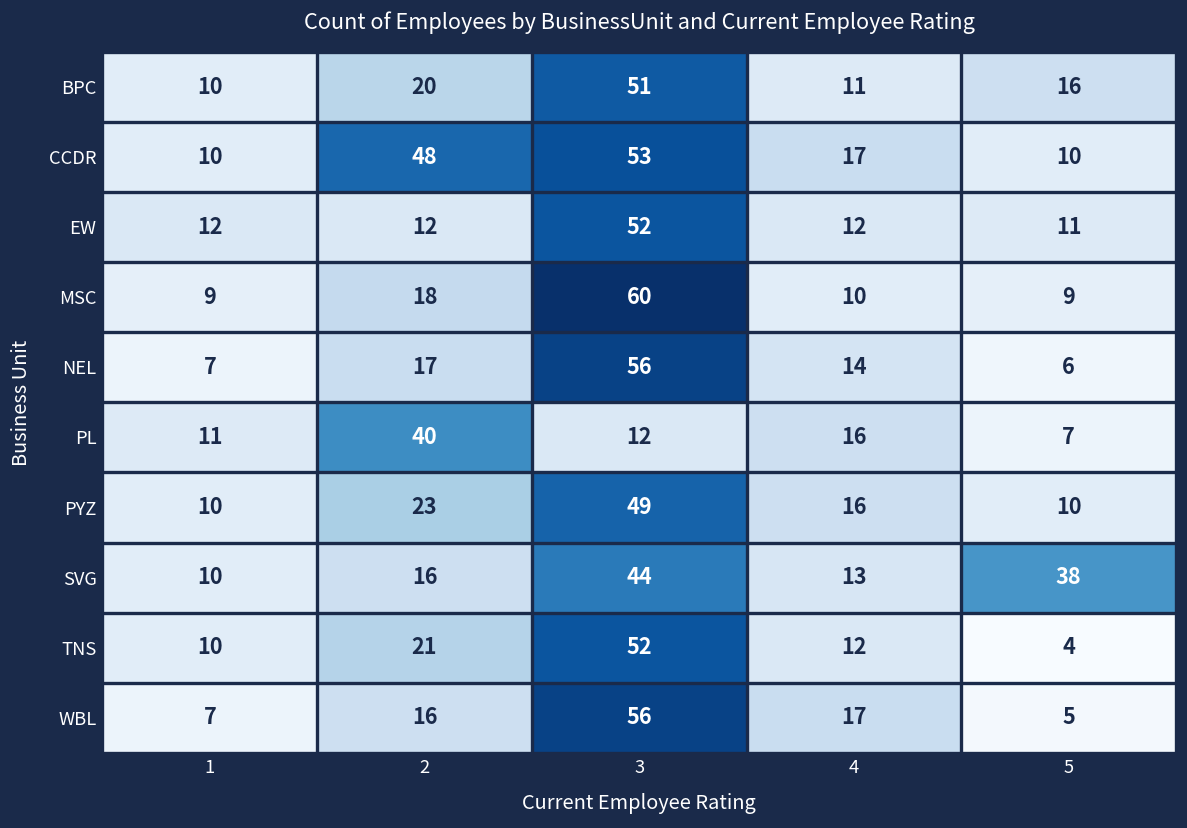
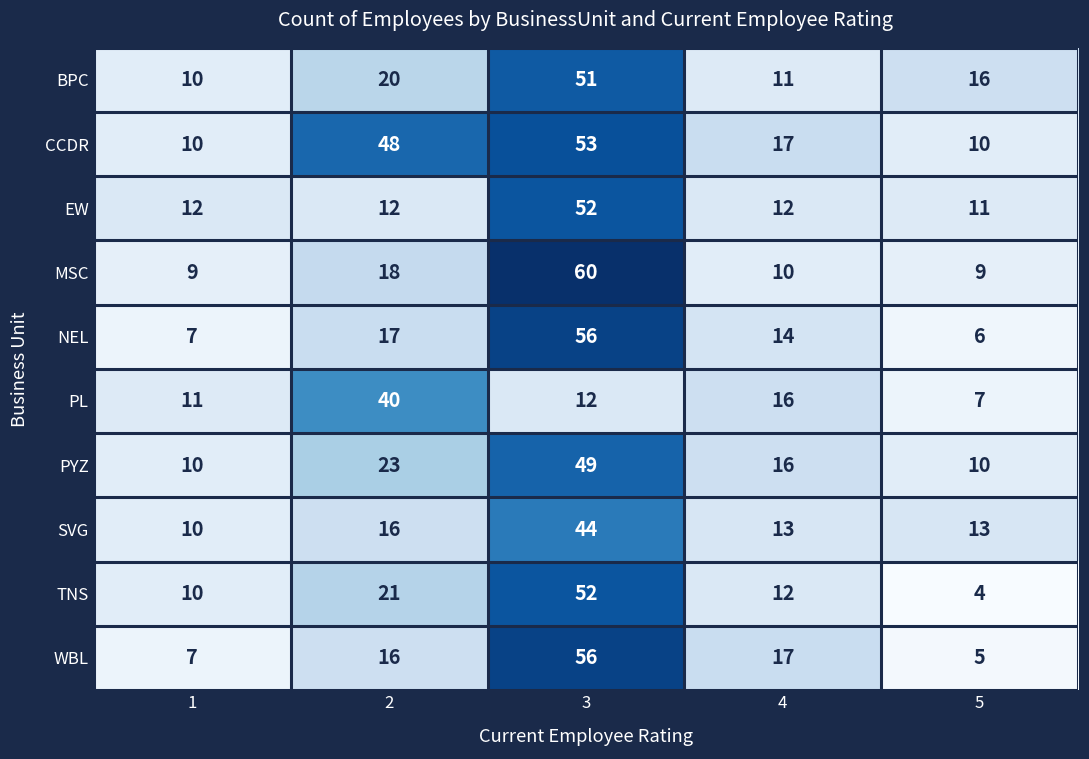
SVG, 5: 38 -> 13
